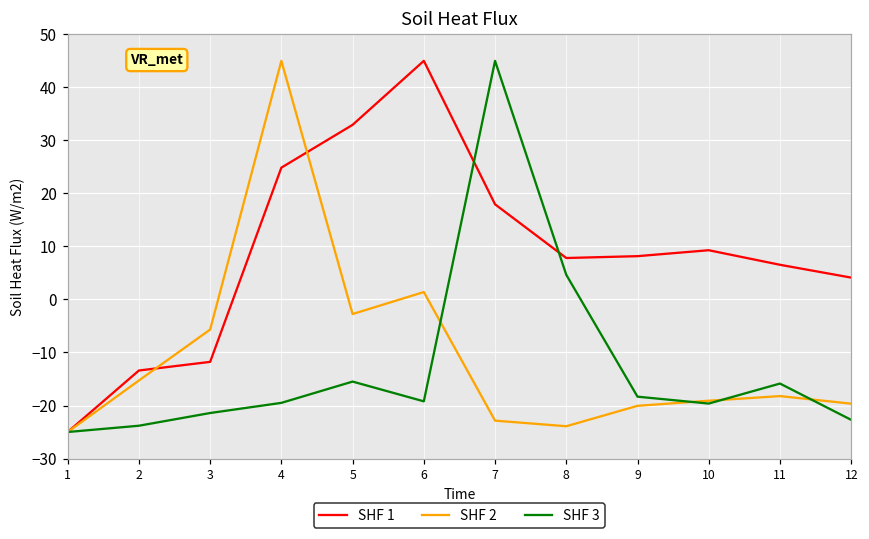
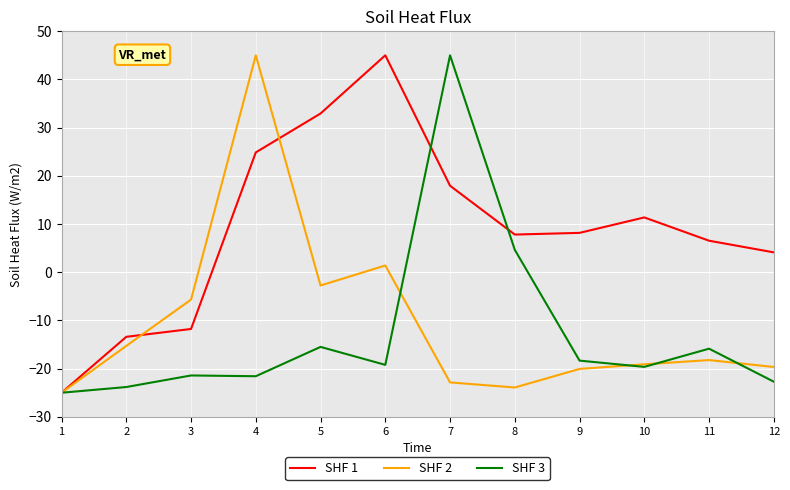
SHF 3, 4: -20 -> -22
SHF 1, 10: 9 -> 11
